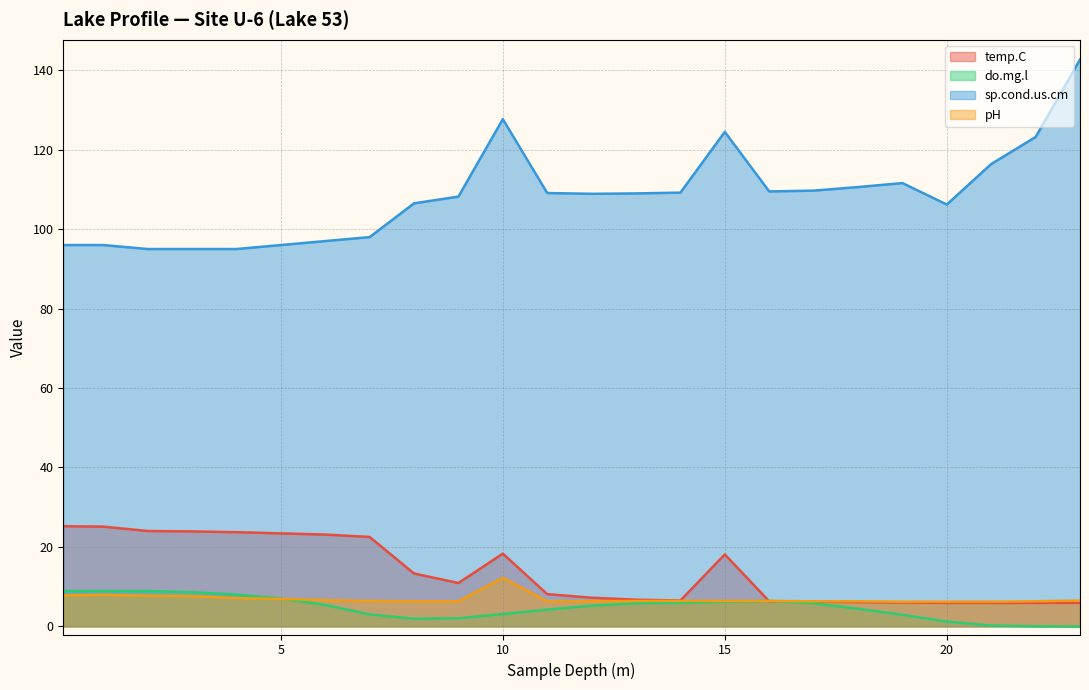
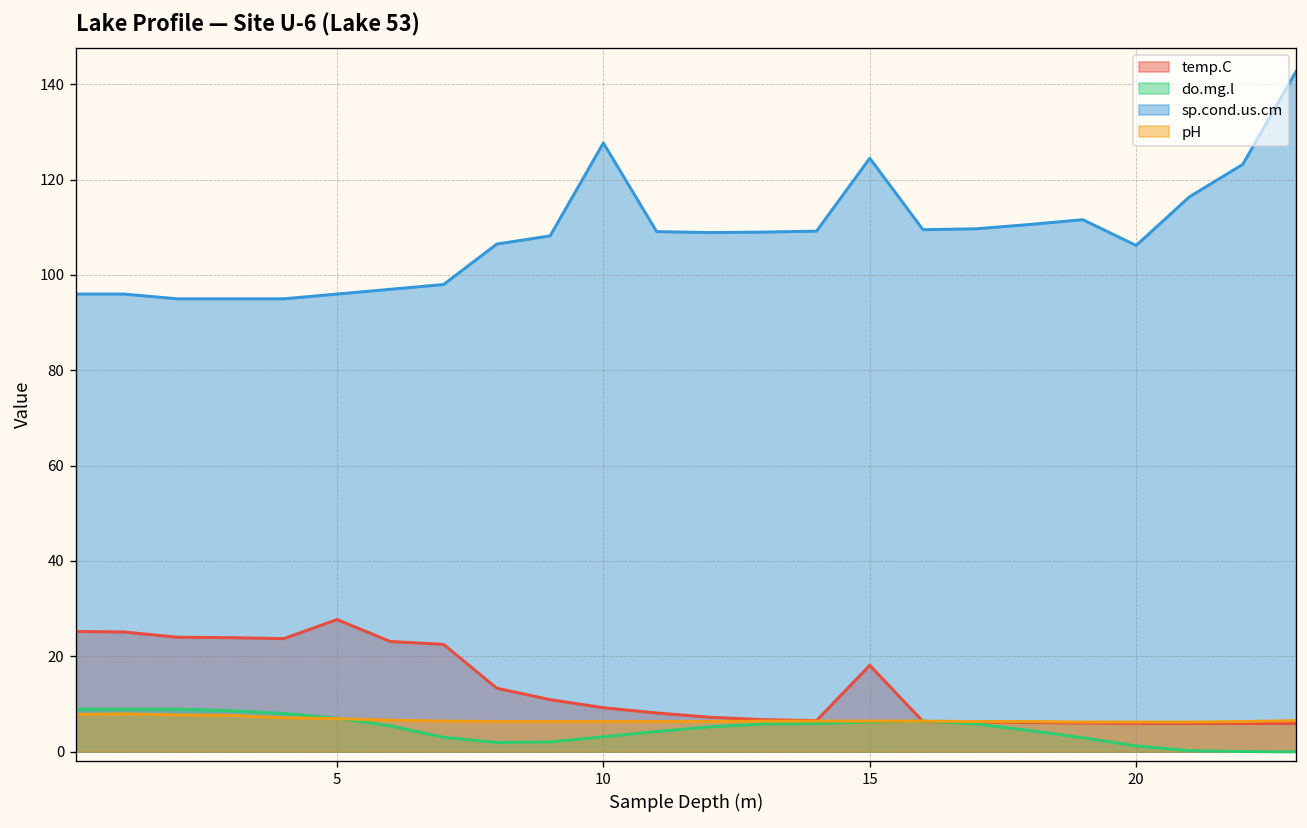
temp.C, 5: 23 -> 28
temp.C, 10: 18 -> 9
pH, 10: 12 -> 6
